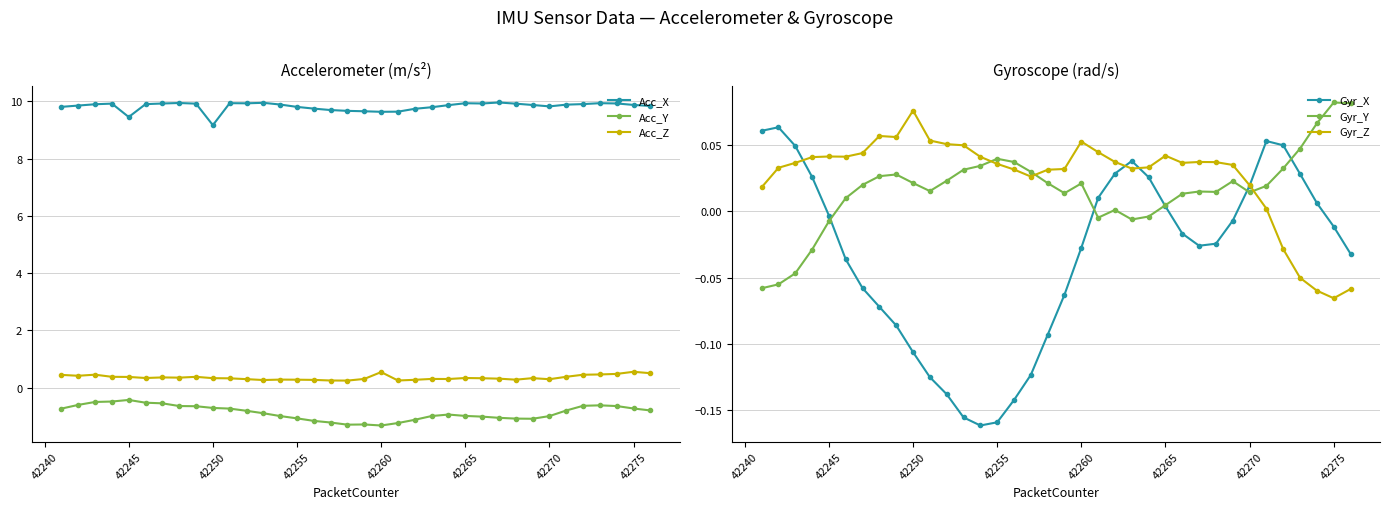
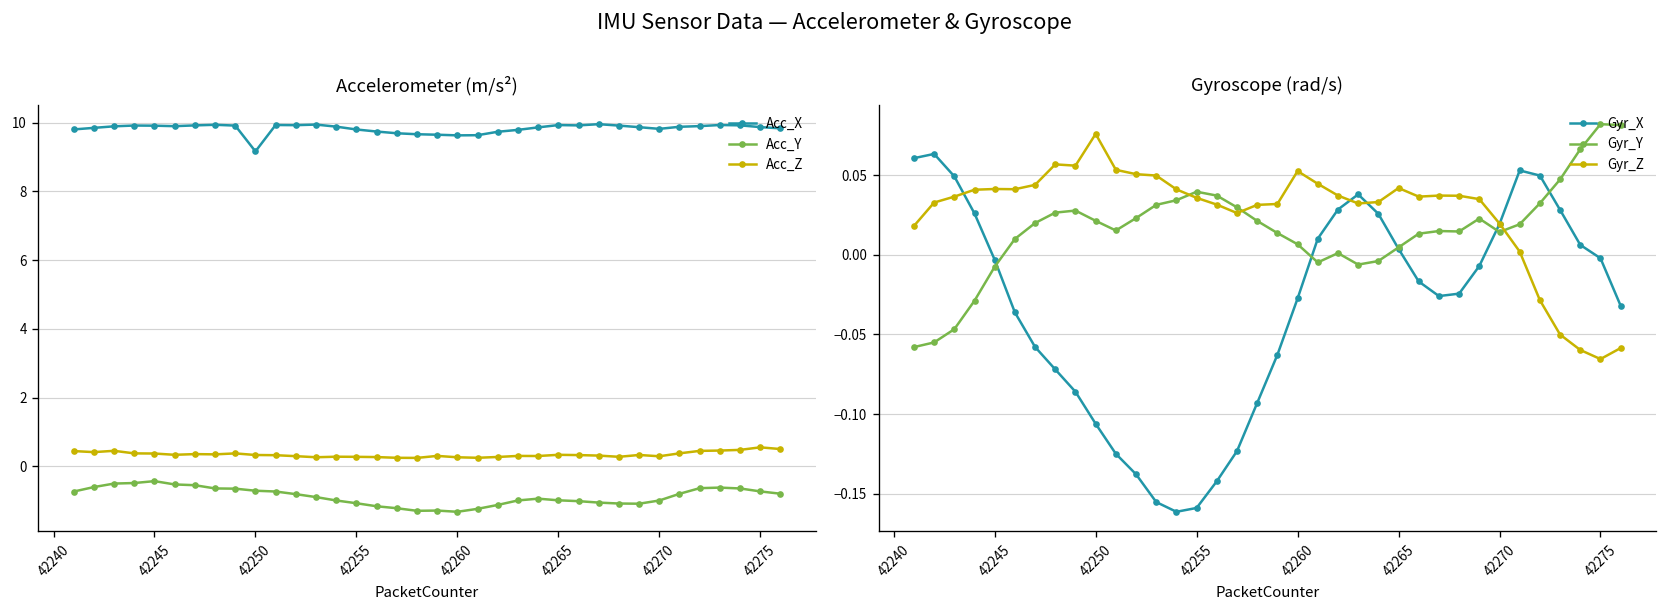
Accelerometer (m/s²), Acc_X, 42245: 9.5 -> 9.9
Accelerometer (m/s²), Acc_Z, 42260: 0.5 -> 0.3
Gyroscope (rad/s), Gyr_Y, 42260: 0.021 -> 0.007
Gyroscope (rad/s), Gyr_X, 42275: -0.011 -> -0.002
